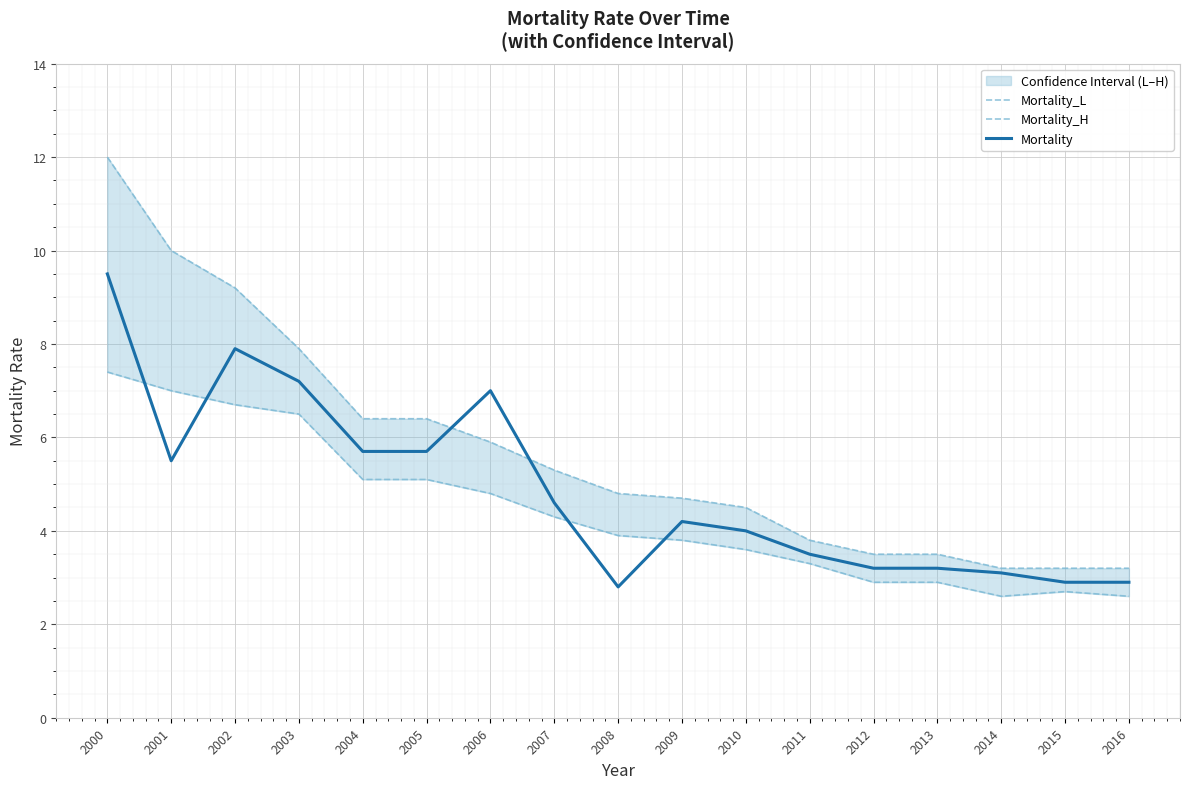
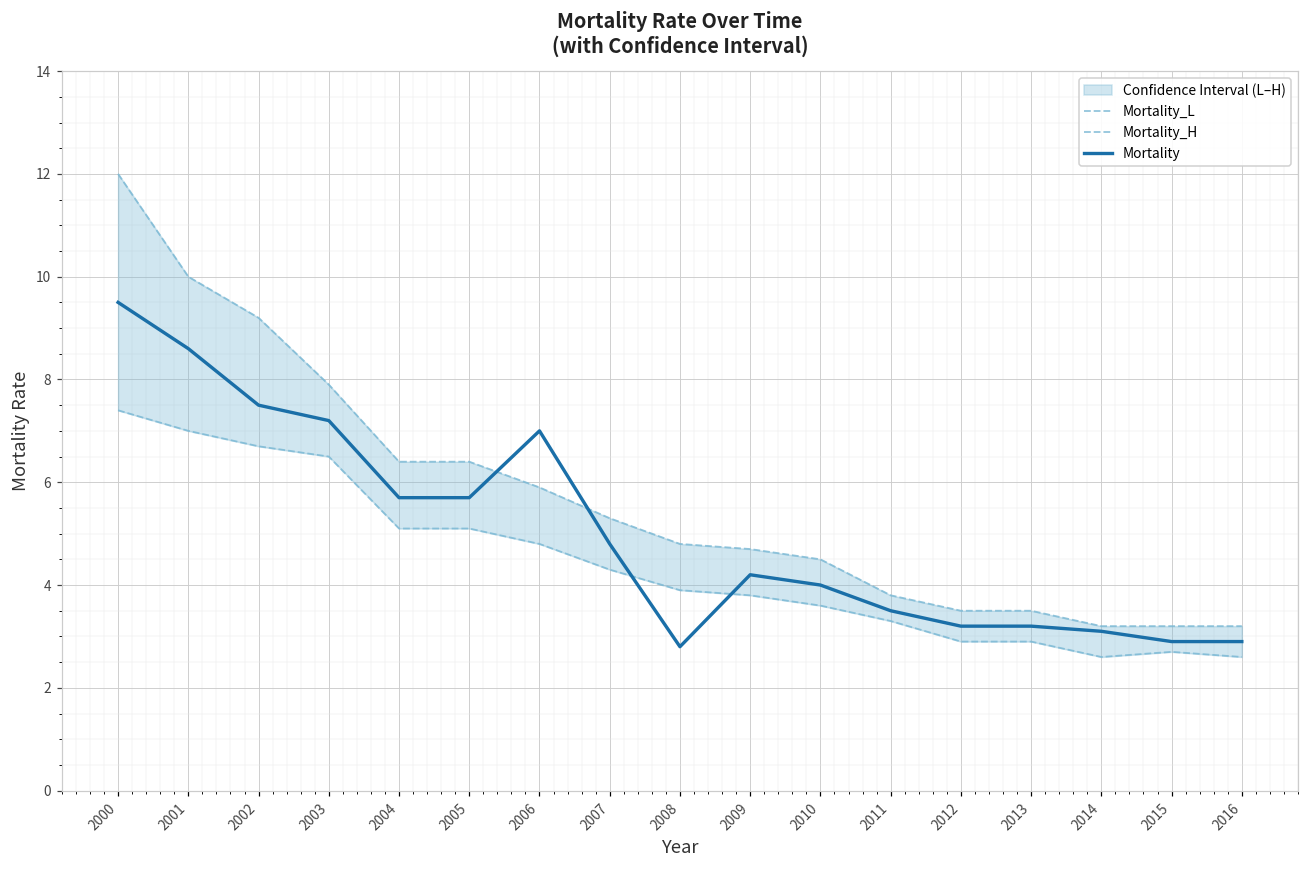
Mortality, 2001: 5.5 -> 8.6
Mortality, 2002: 7.9 -> 7.5
Mortality, 2007: 4.6 -> 4.8
